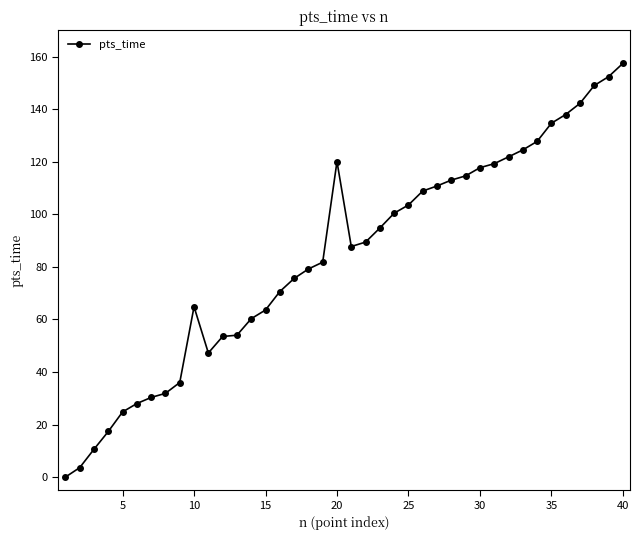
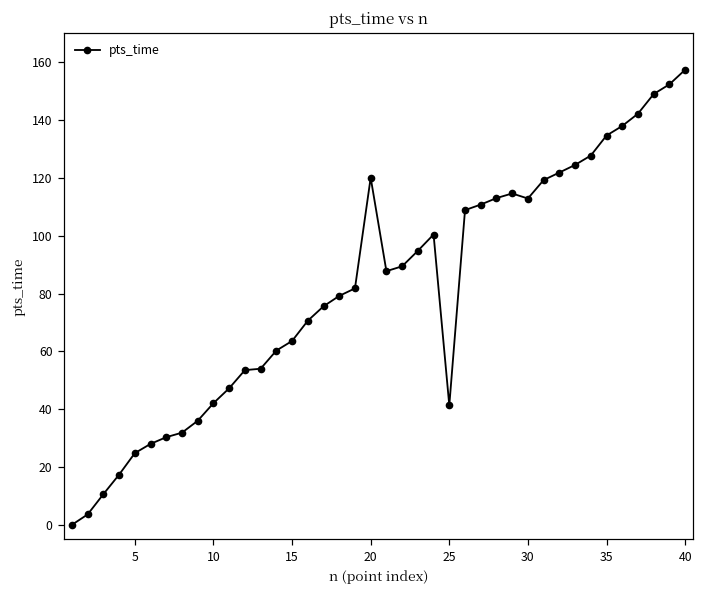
10: 65 -> 42
25: 104 -> 41
30: 118 -> 113
